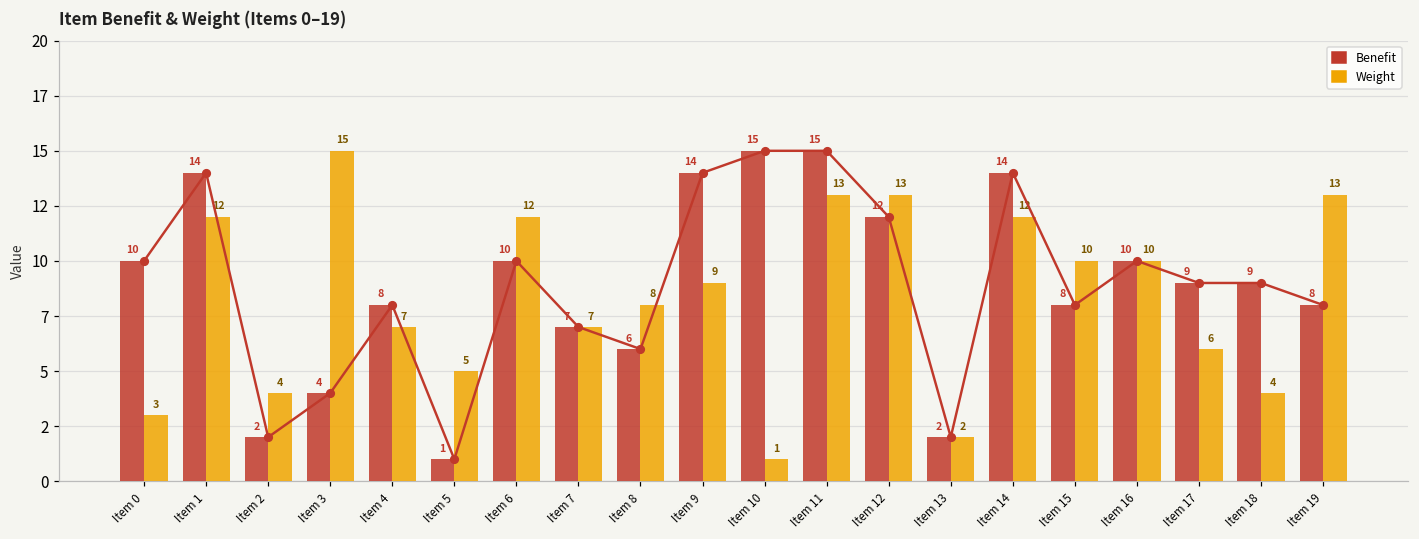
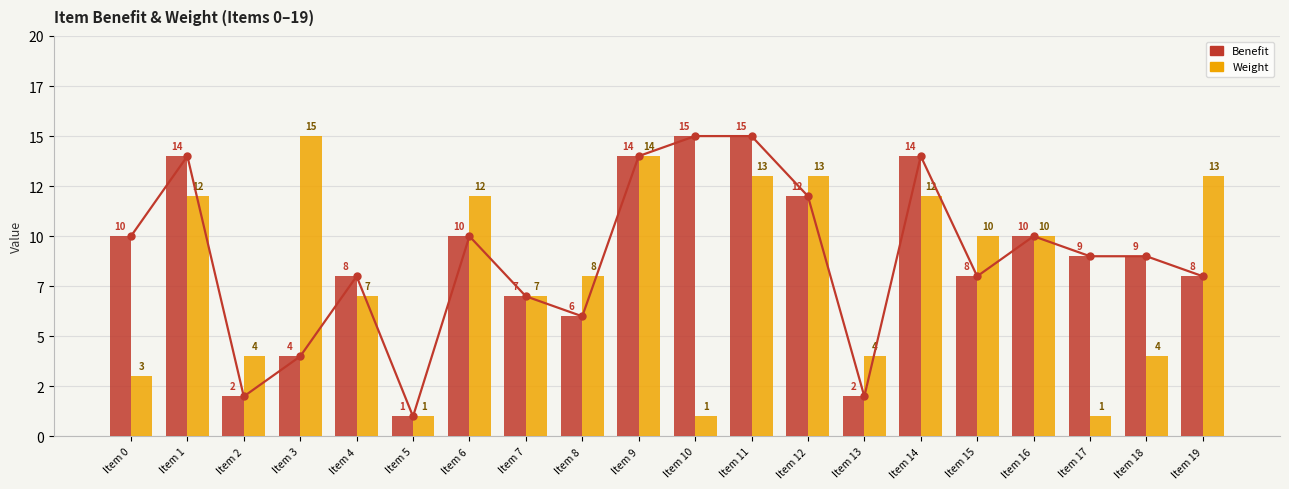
Weight, Item 5: 5 -> 1
Weight, Item 9: 9 -> 14
Weight, Item 13: 2 -> 4
Weight, Item 17: 6 -> 1
